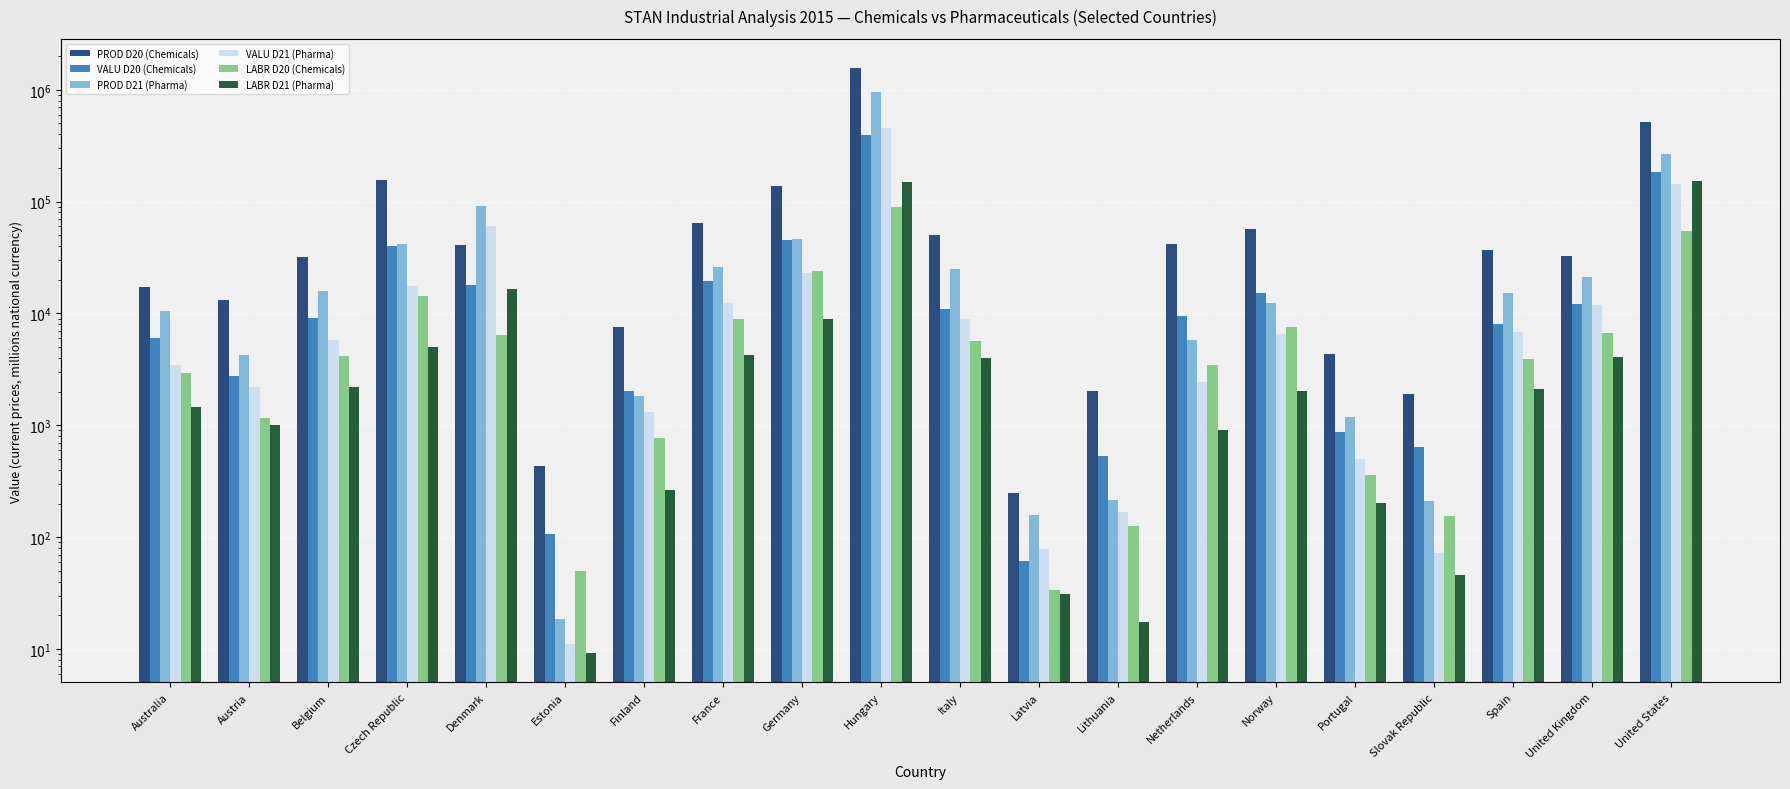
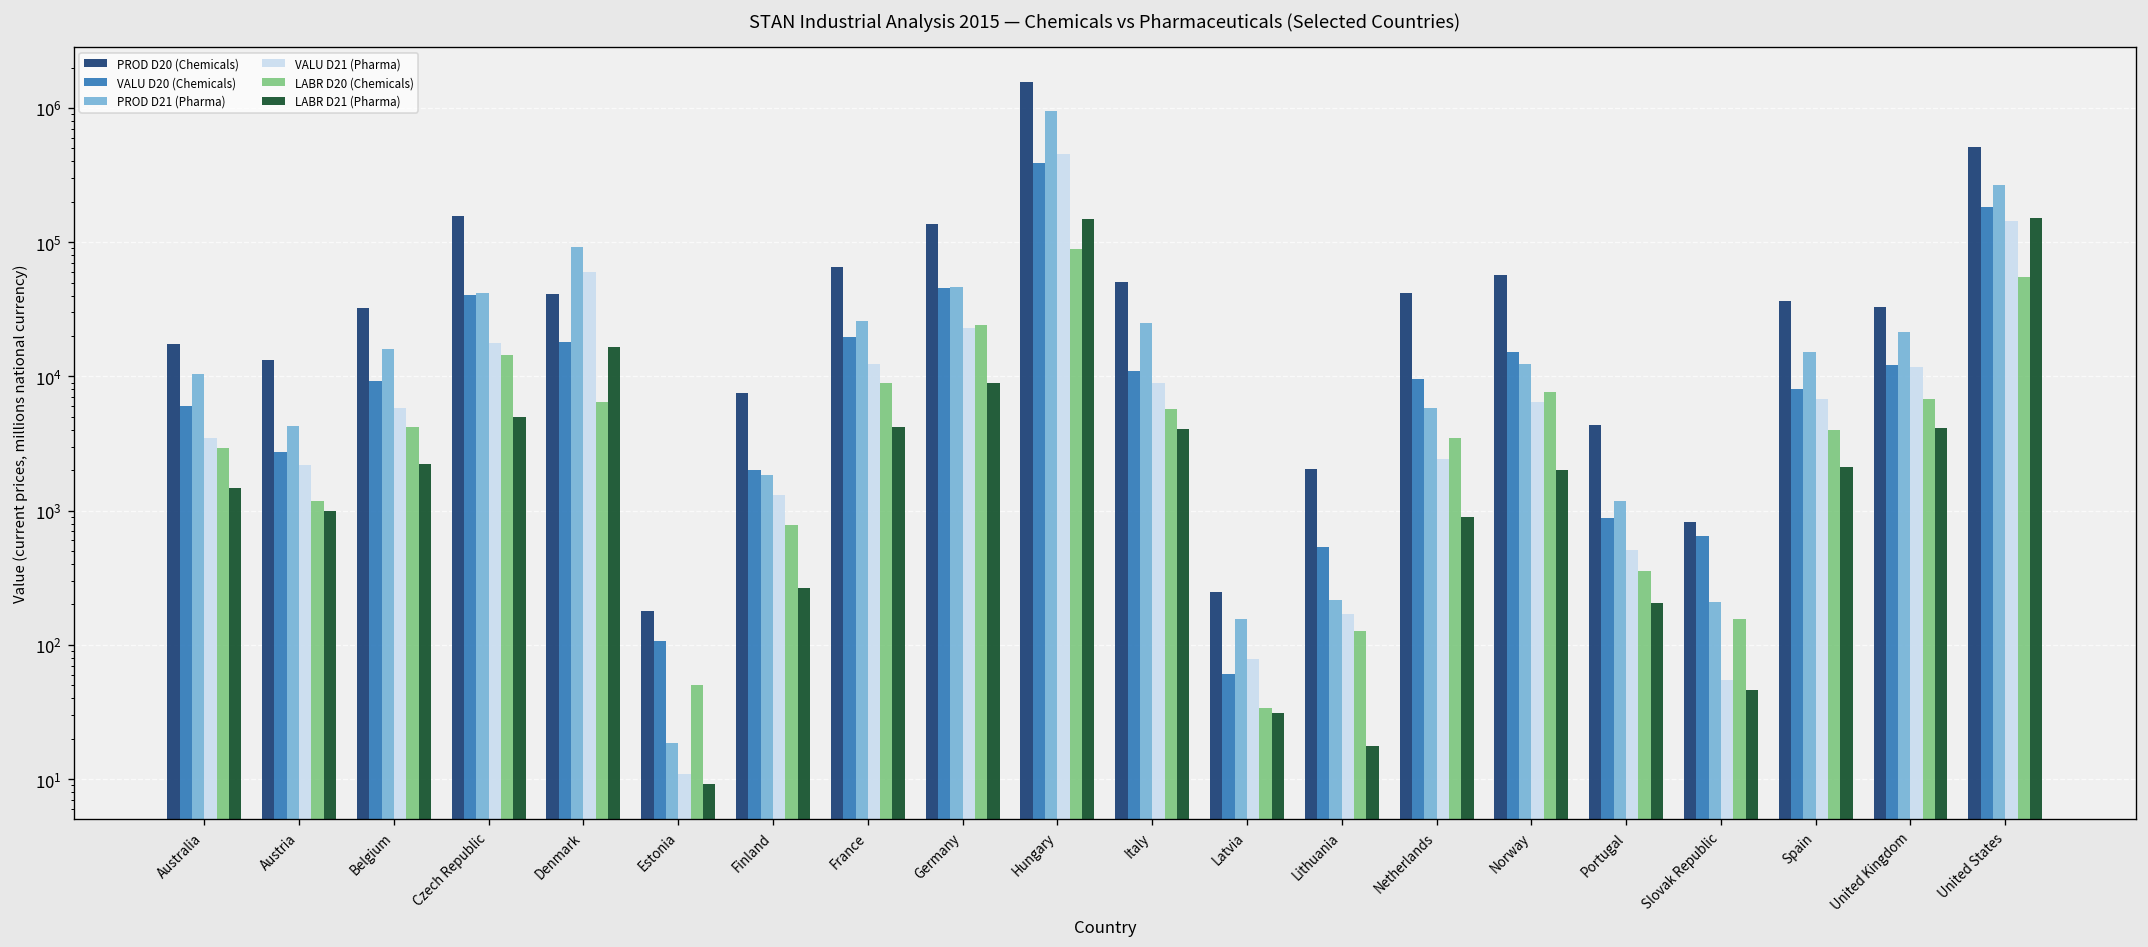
PROD D20 (Chemicals), Estonia: 430 -> 180
PROD D20 (Chemicals), Slovak Republic: 1900 -> 800
VALU D21 (Pharma), Slovak Republic: 70 -> 60
